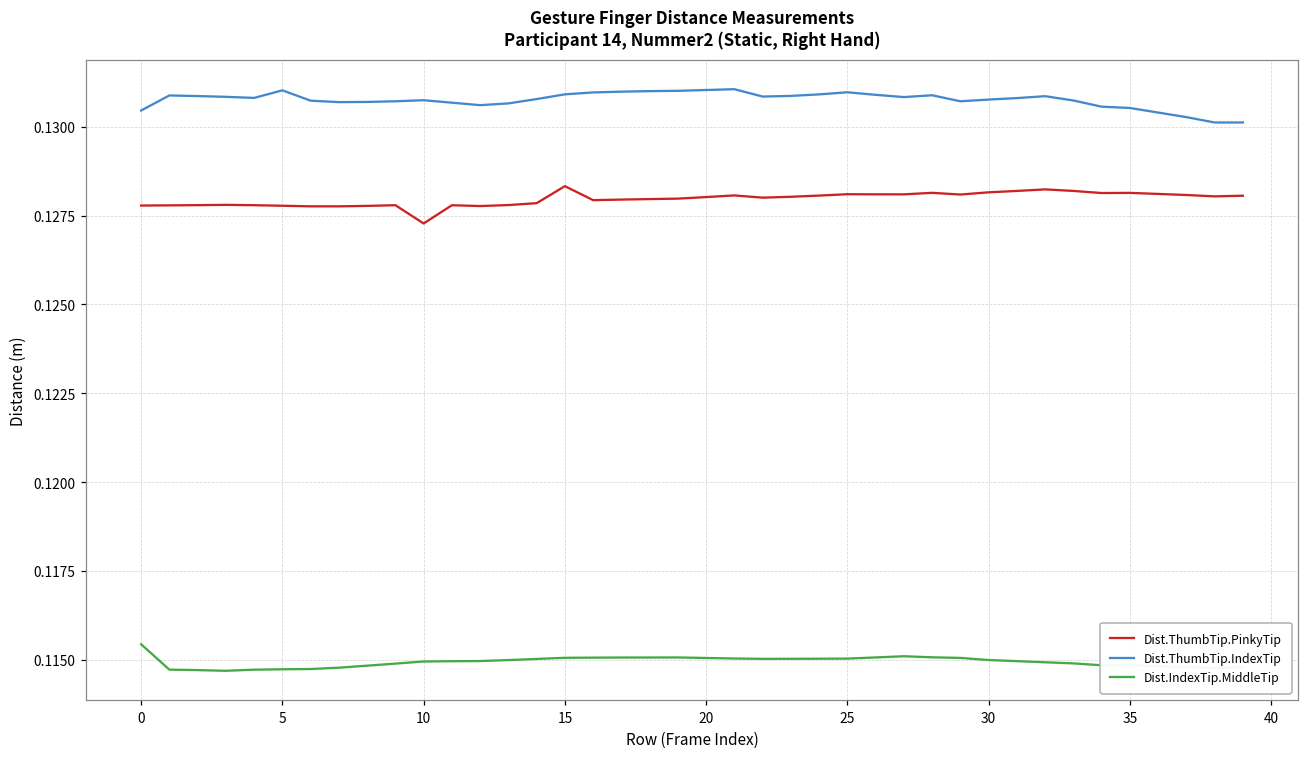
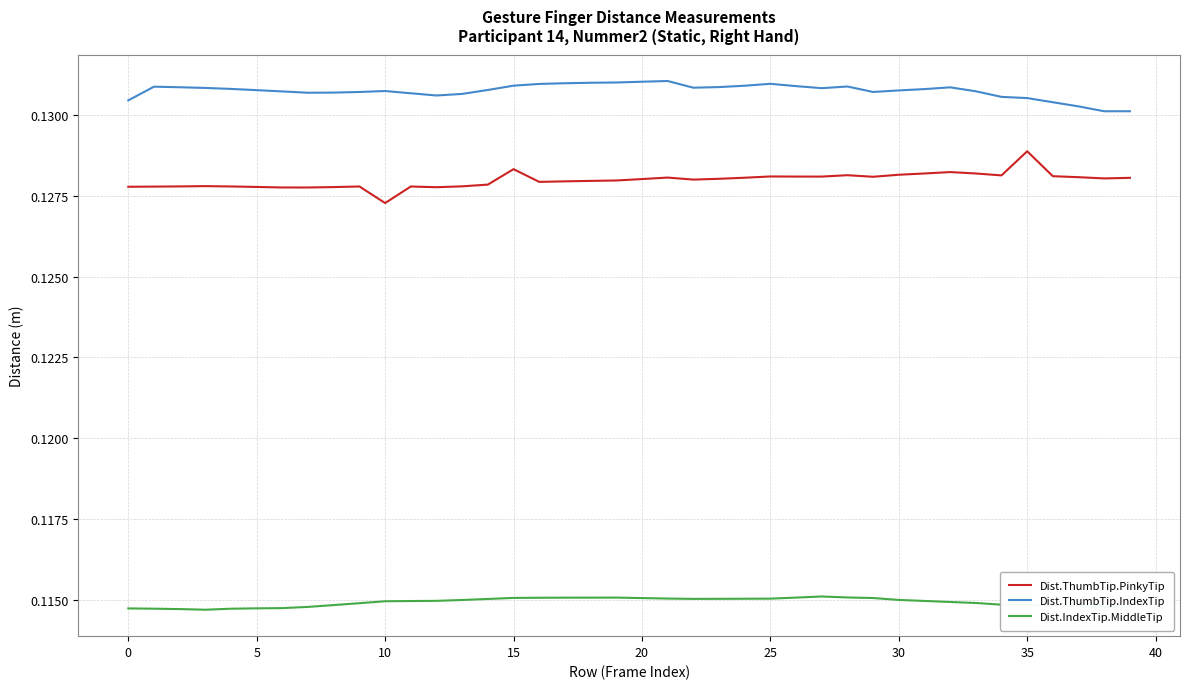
Dist.IndexTip.MiddleTip, 0: 0.1154 -> 0.1147
Dist.ThumbTip.IndexTip, 5: 0.1310 -> 0.1308
Dist.ThumbTip.PinkyTip, 35: 0.1281 -> 0.1289
